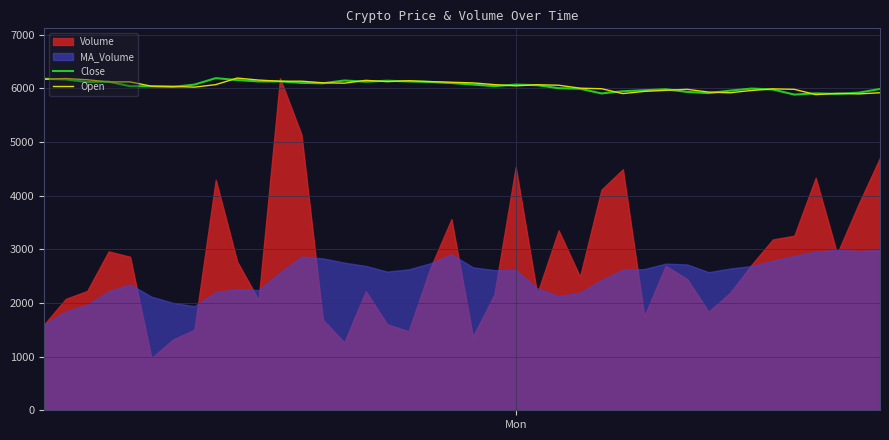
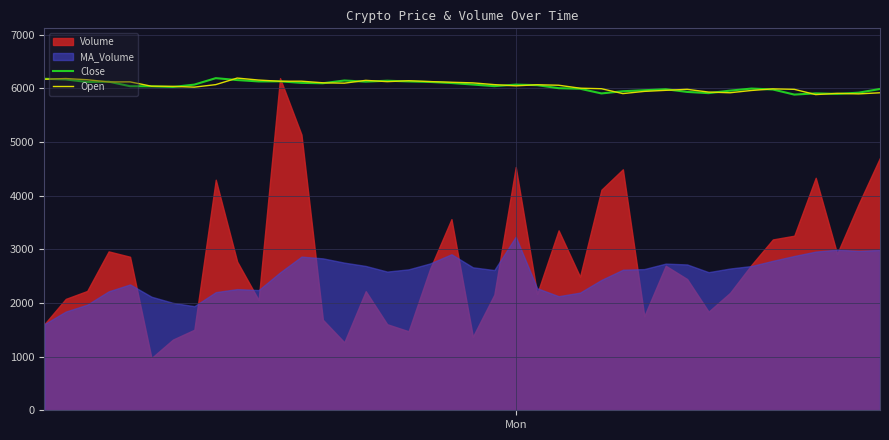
MA_Volume, Mon: 2600 -> 3200
